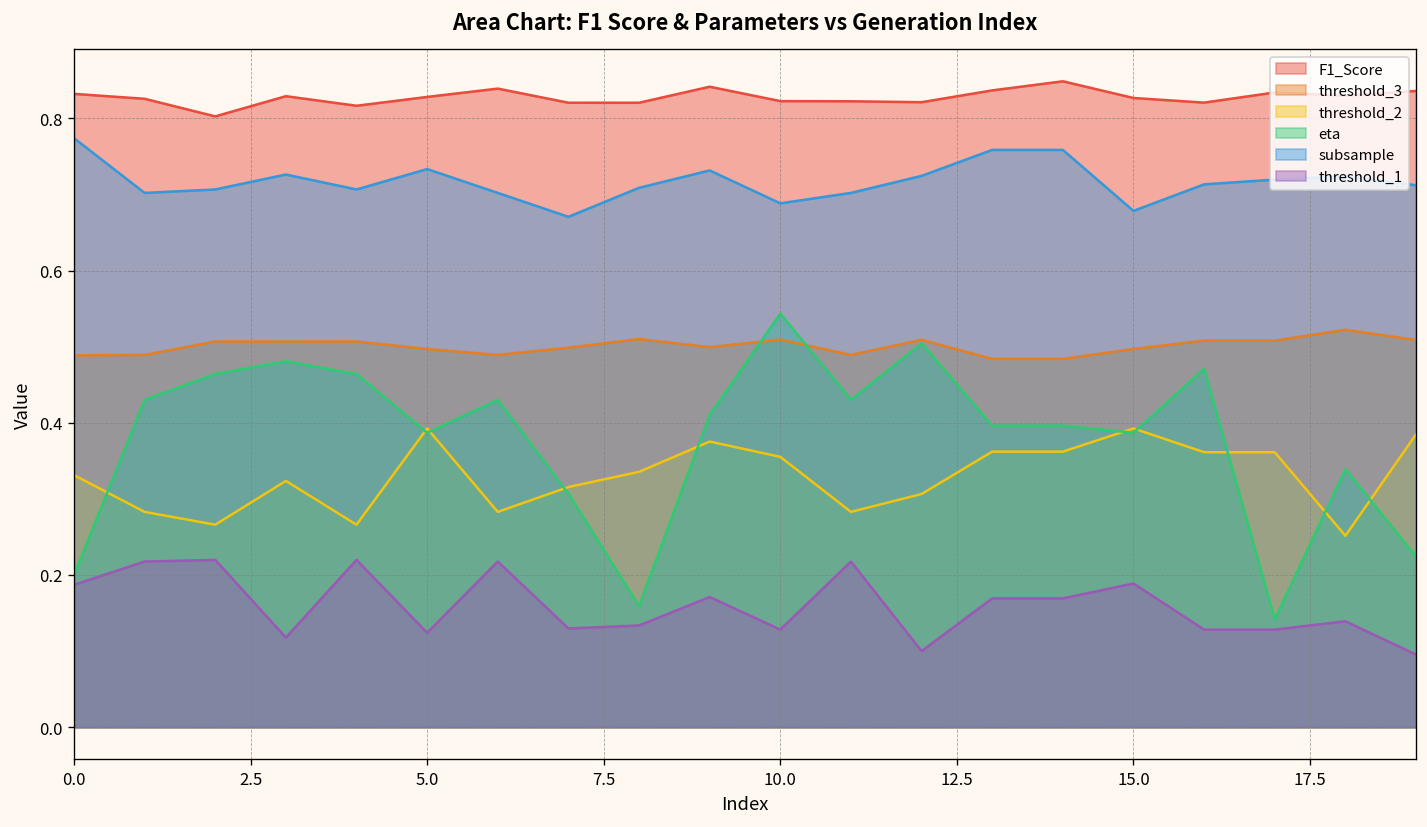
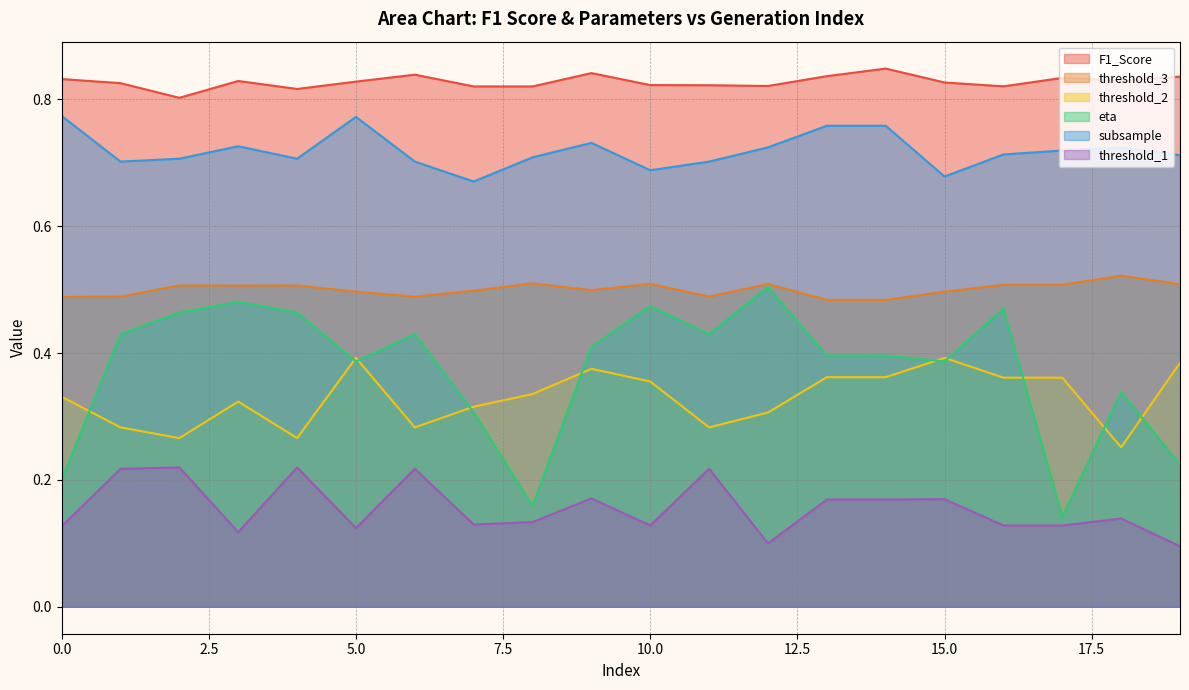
threshold_1, 0.0: 0.19 -> 0.13
subsample, 5.0: 0.73 -> 0.77
eta, 10.0: 0.54 -> 0.47
threshold_1, 15.0: 0.19 -> 0.17
